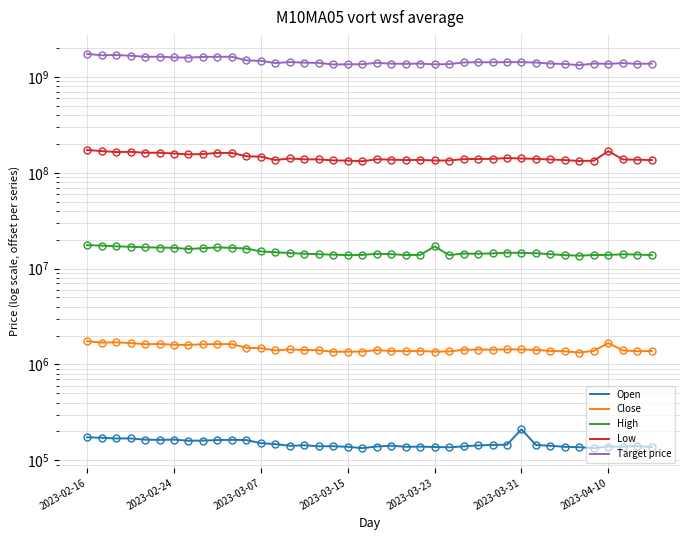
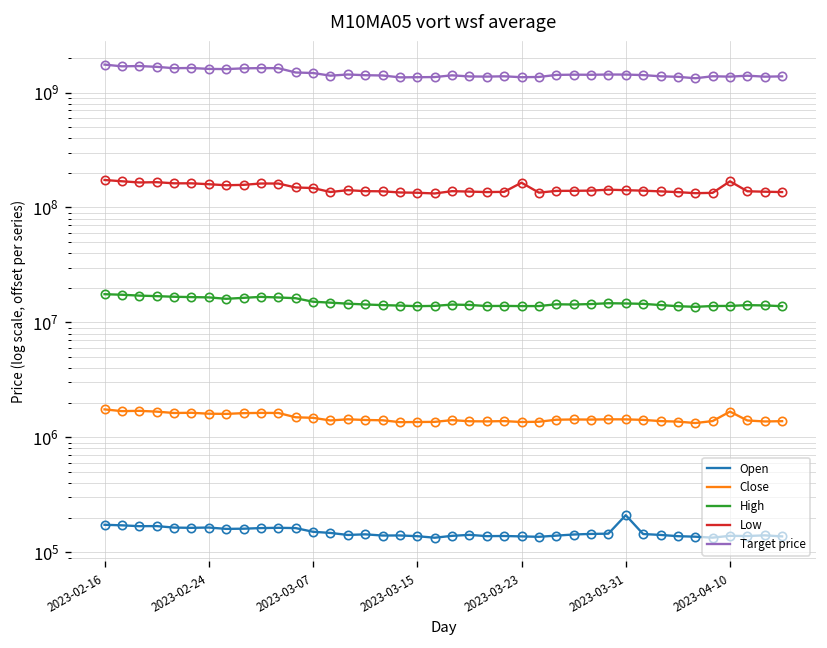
High, 2023-03-23: 17000000 -> 14000000
Low, 2023-03-23: 130000000 -> 160000000
